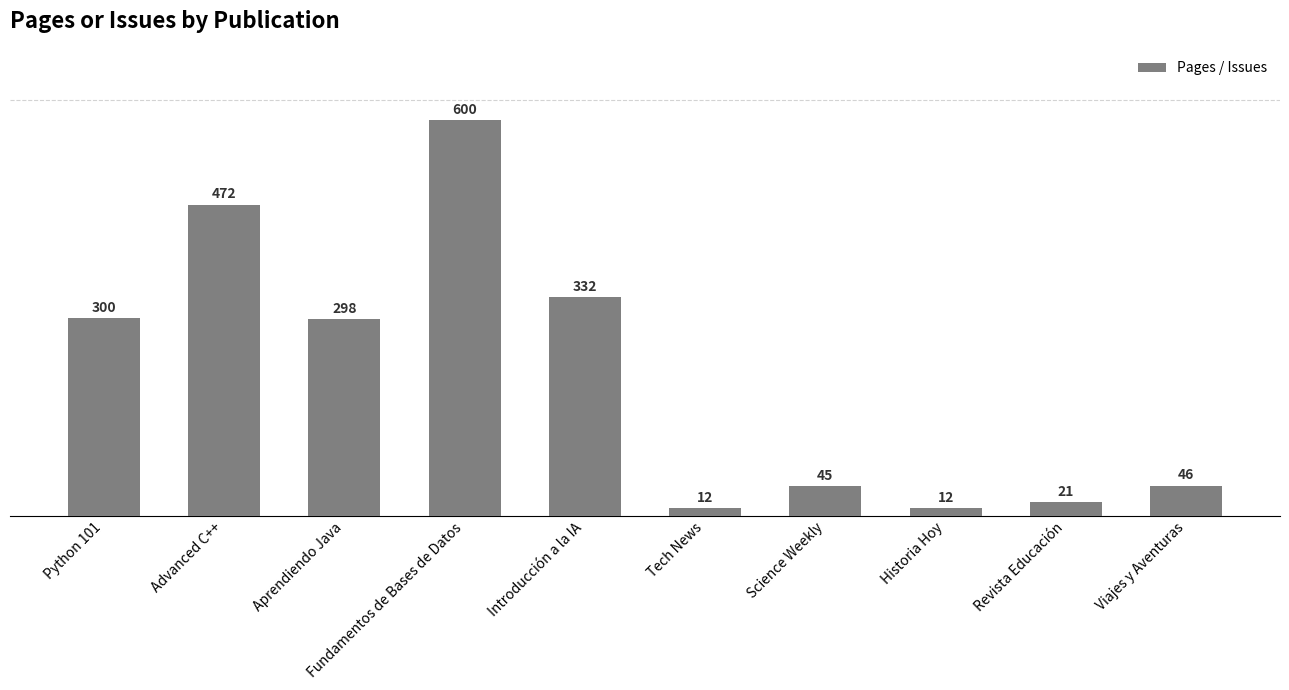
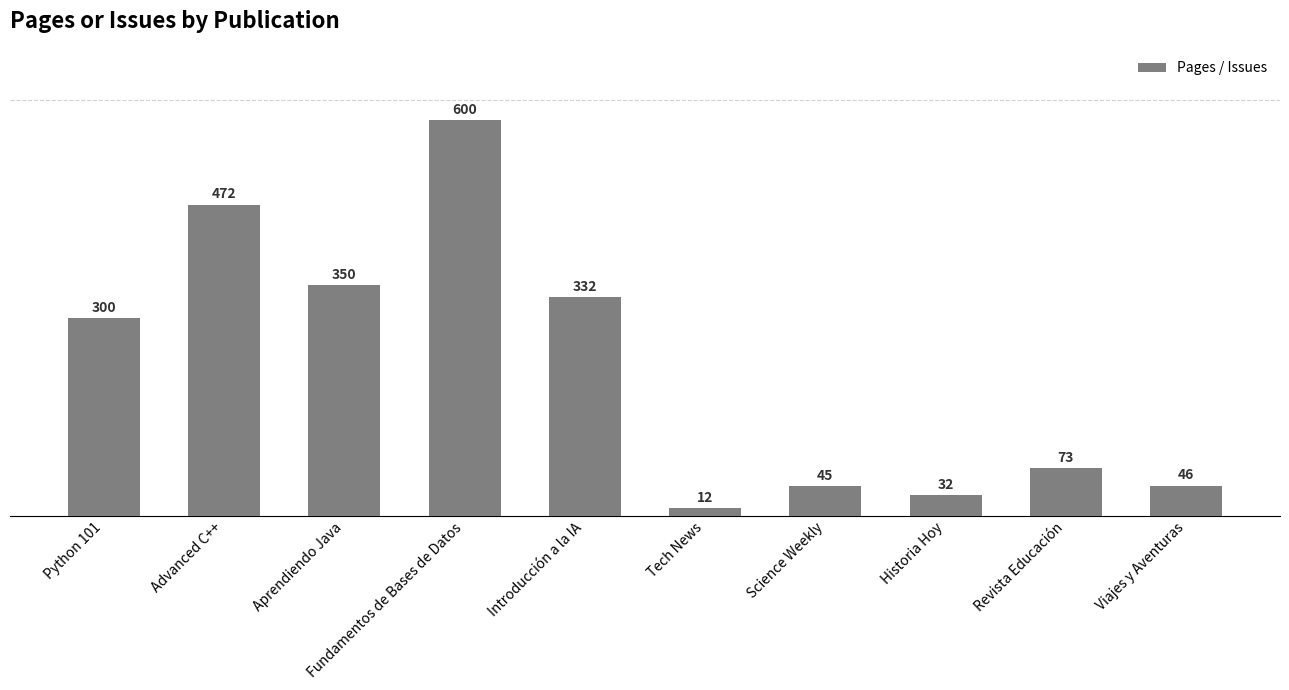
Aprendiendo Java: 298 -> 350
Historia Hoy: 12 -> 32
Revista Educación: 21 -> 73
